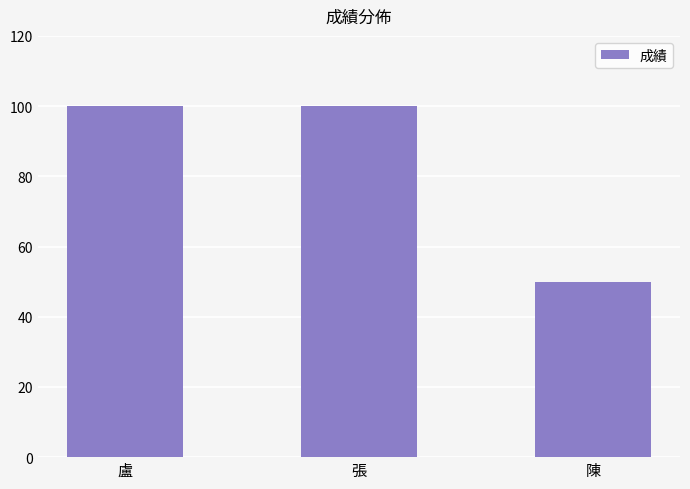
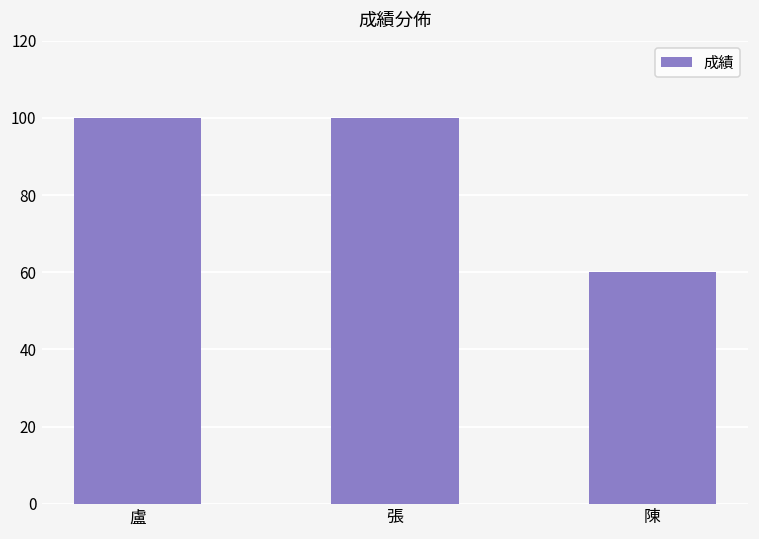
陳: 50 -> 60
